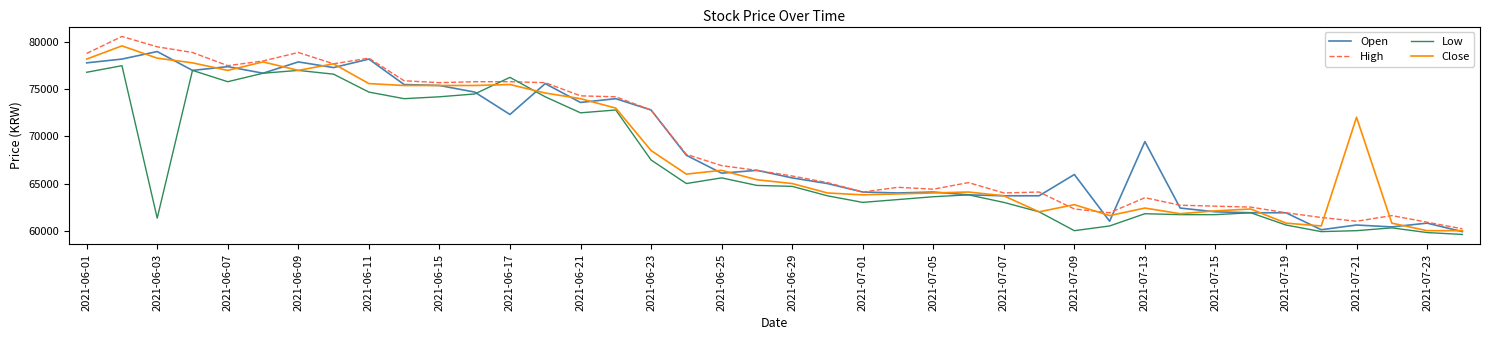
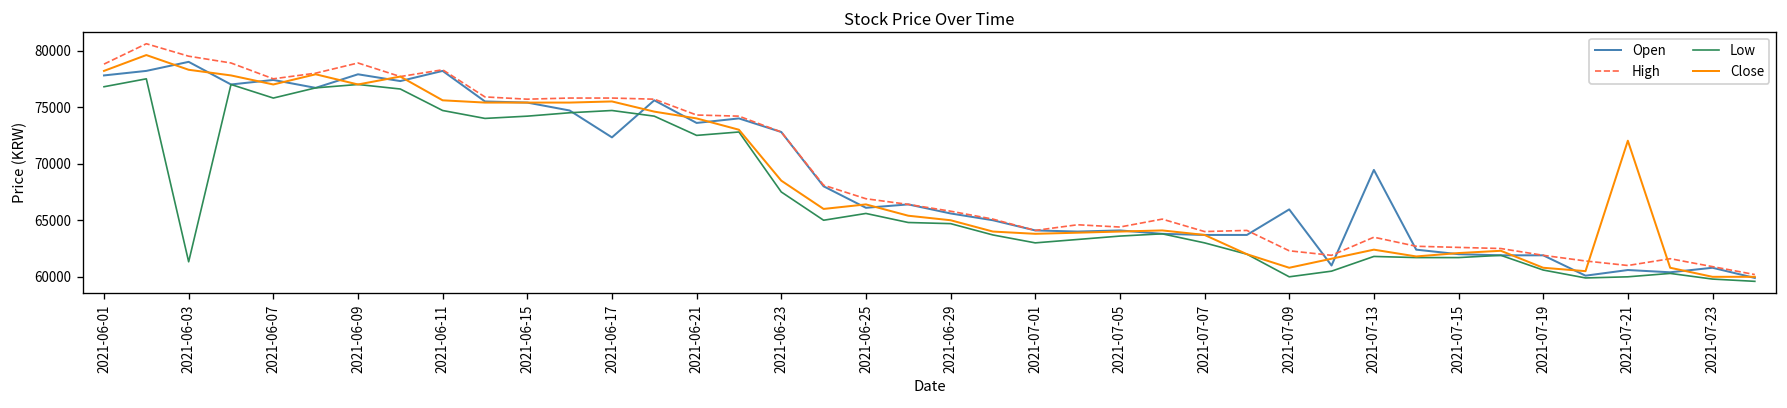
Low, 2021-06-17: 76000 -> 75000
Close, 2021-07-09: 63000 -> 61000
